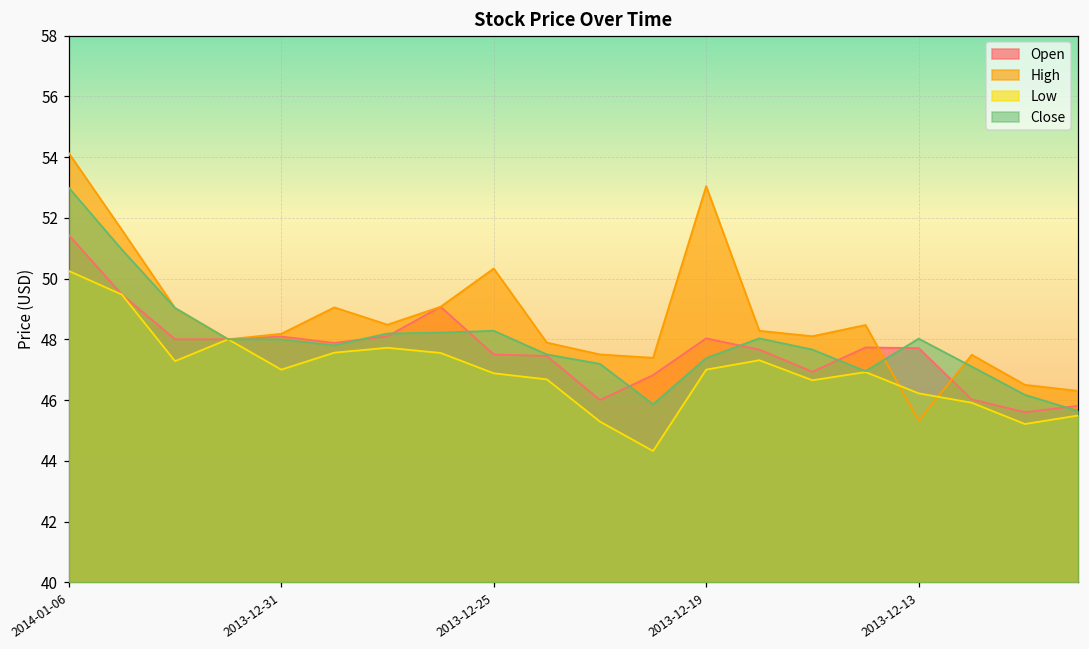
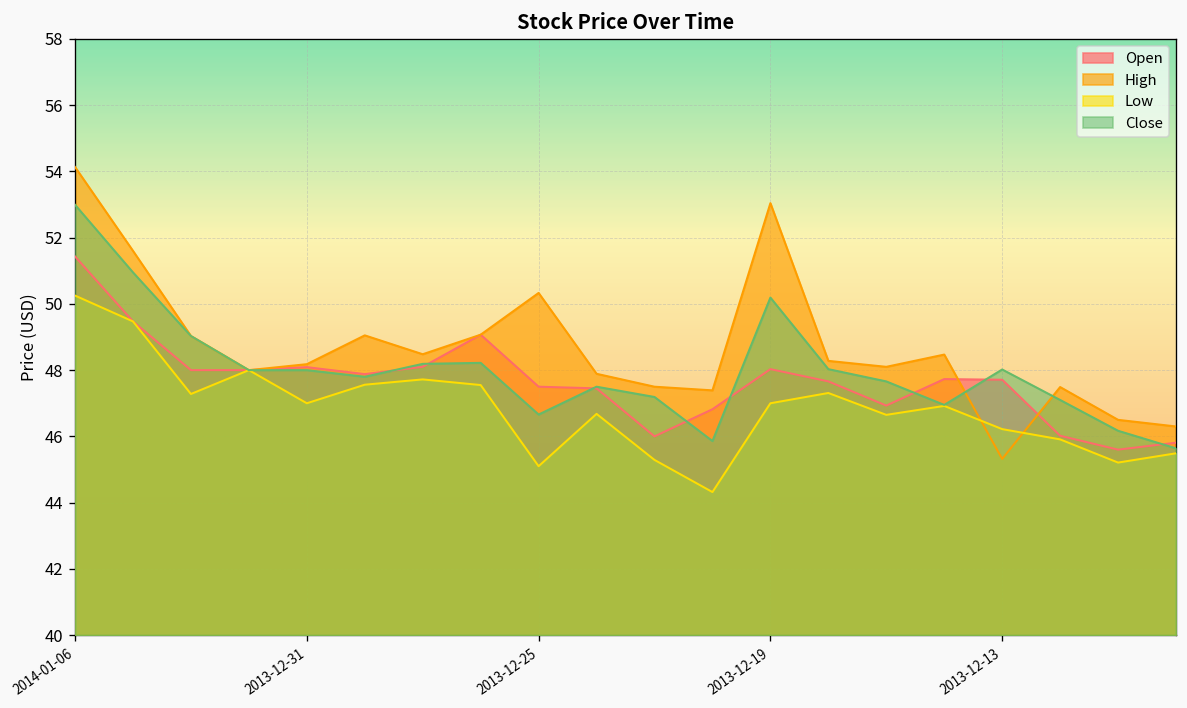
Low, 2013-12-25: 46.9 -> 45.1
Close, 2013-12-25: 48.3 -> 46.7
Close, 2013-12-19: 47.4 -> 50.2
